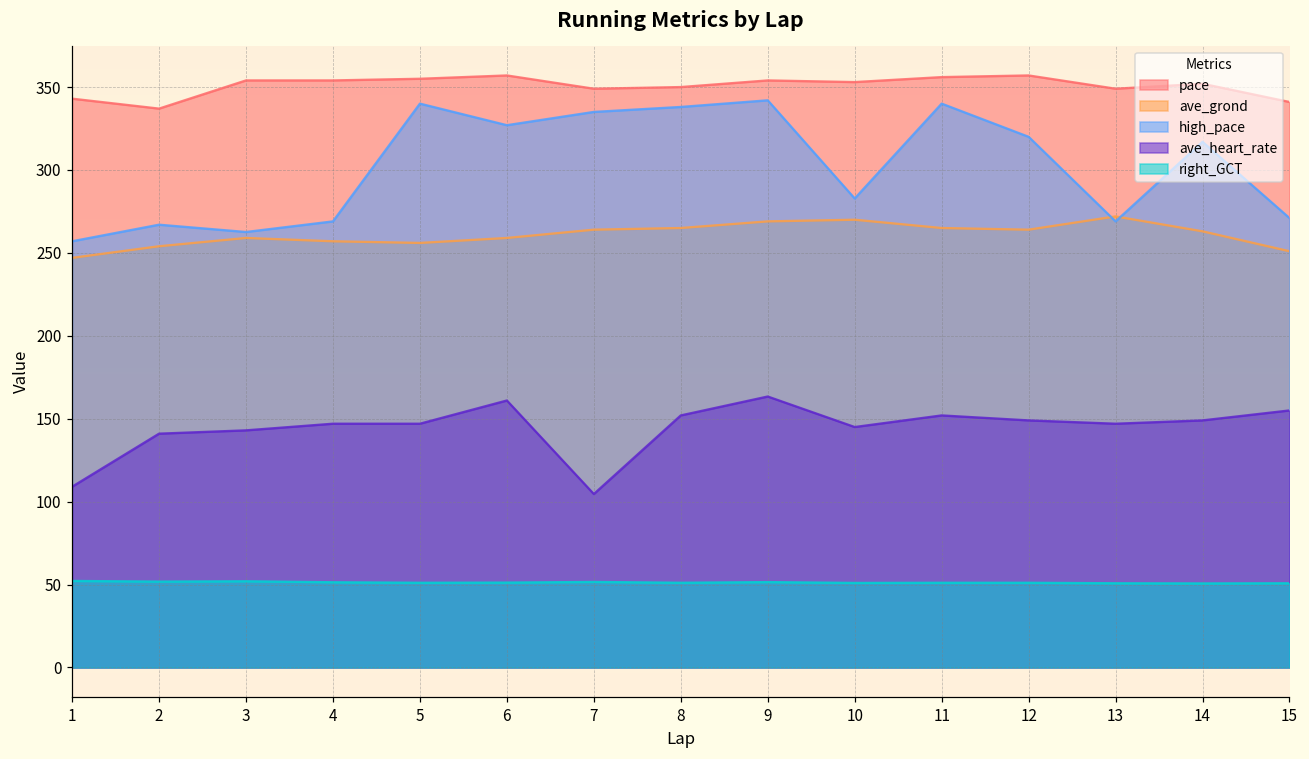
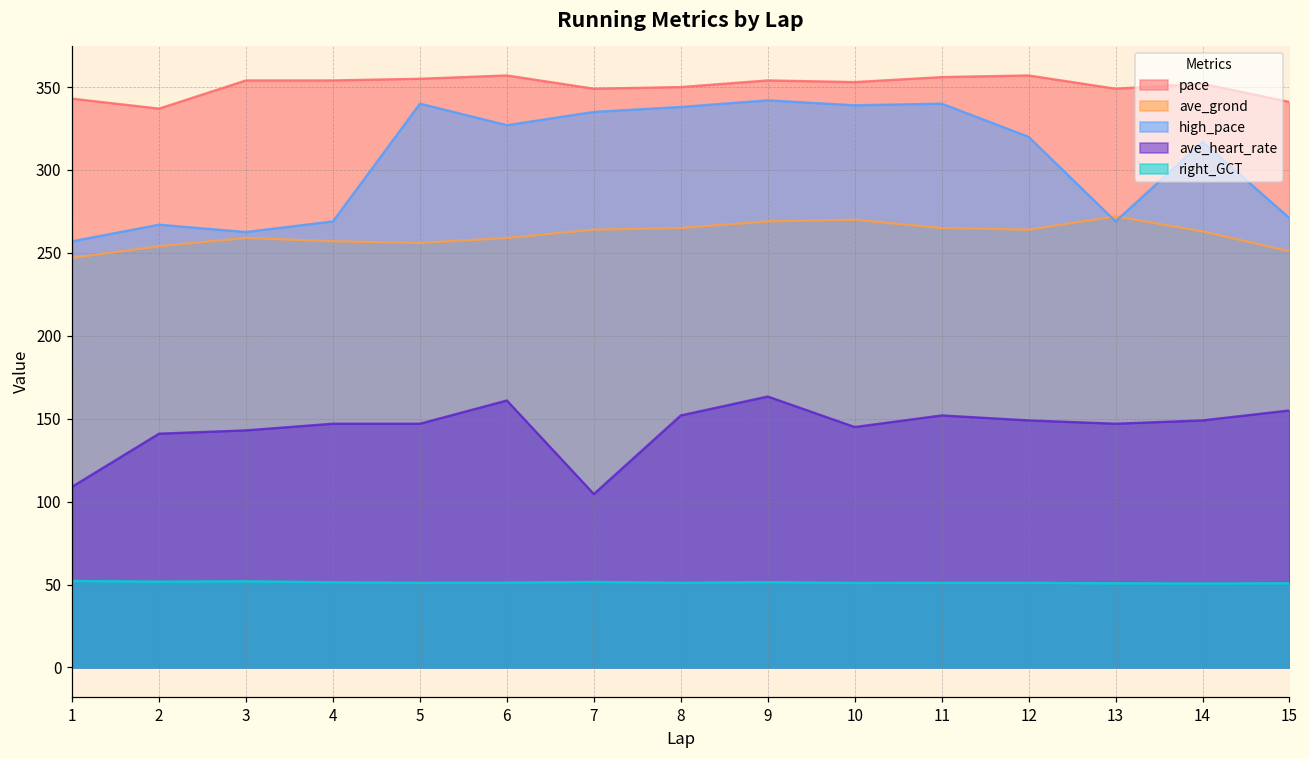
high_pace, 10: 283 -> 339
